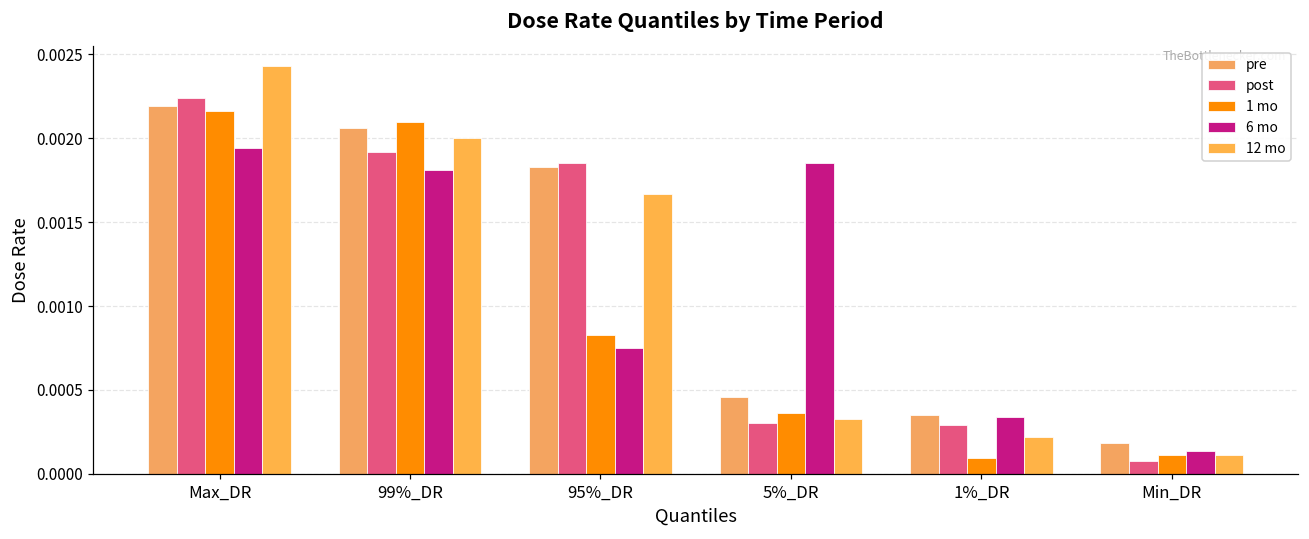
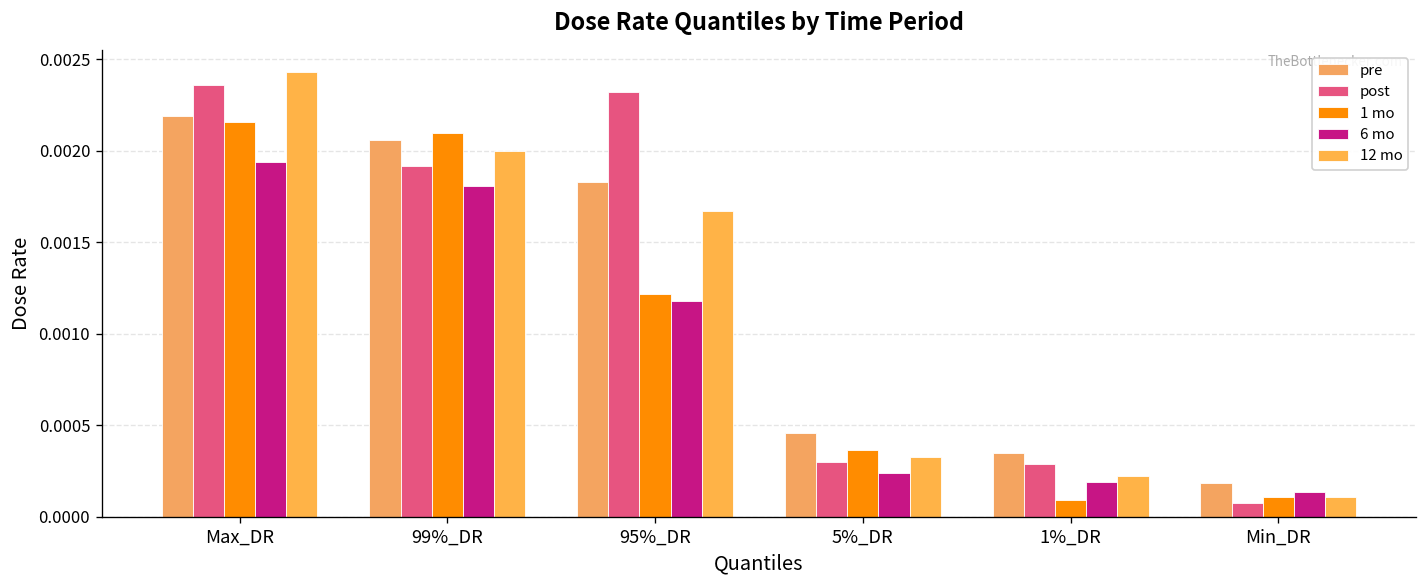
post, Max_DR: 0.00224 -> 0.00236
post, 95%_DR: 0.00185 -> 0.00232
1 mo, 95%_DR: 0.00083 -> 0.00122
6 mo, 95%_DR: 0.00075 -> 0.00118
6 mo, 5%_DR: 0.00185 -> 0.00024
6 mo, 1%_DR: 0.00034 -> 0.00019
